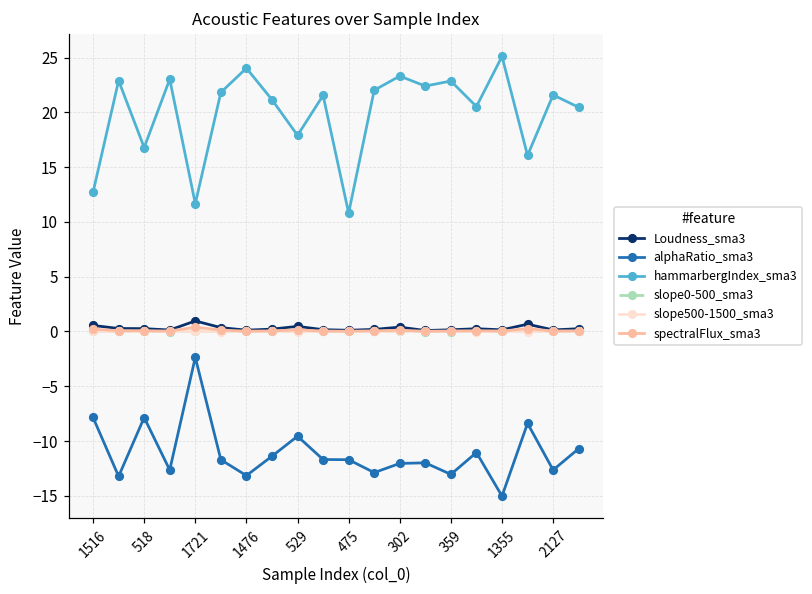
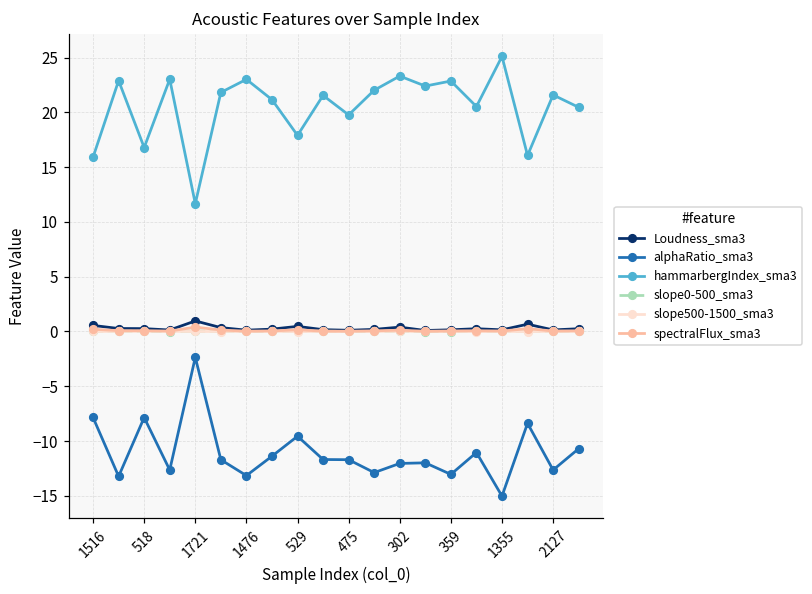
hammarbergIndex_sma3, 1516: 13 -> 16
hammarbergIndex_sma3, 1476: 24 -> 23
hammarbergIndex_sma3, 475: 11 -> 20
